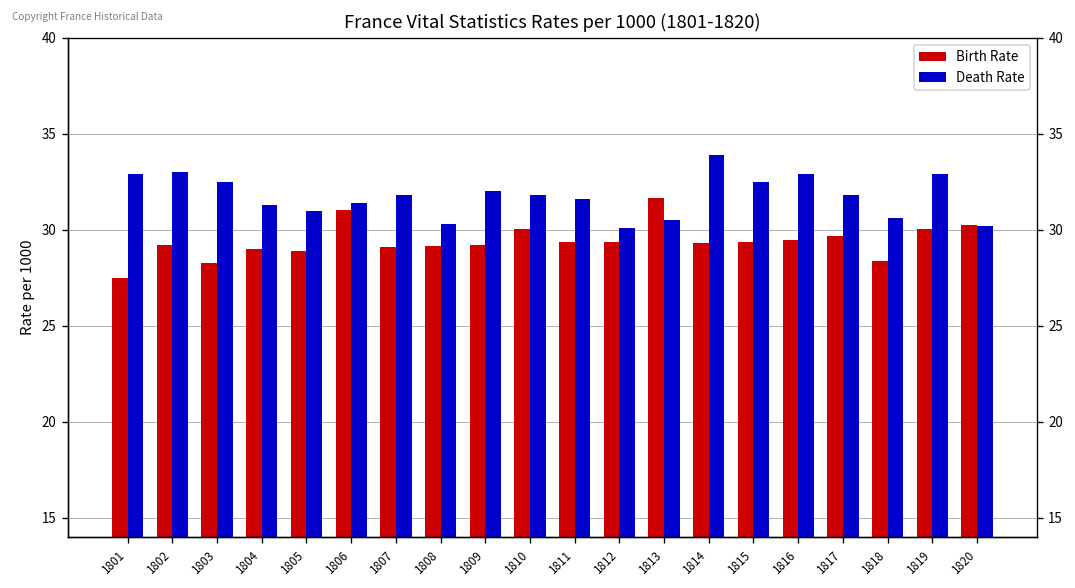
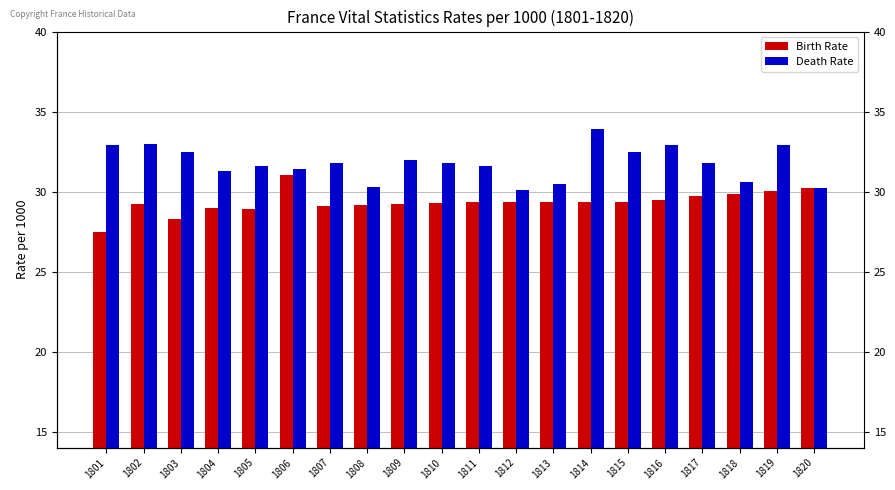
Death Rate, 1805: 31.0 -> 31.6
Birth Rate, 1810: 30.0 -> 29.3
Birth Rate, 1813: 31.7 -> 29.3
Birth Rate, 1818: 28.4 -> 29.9
